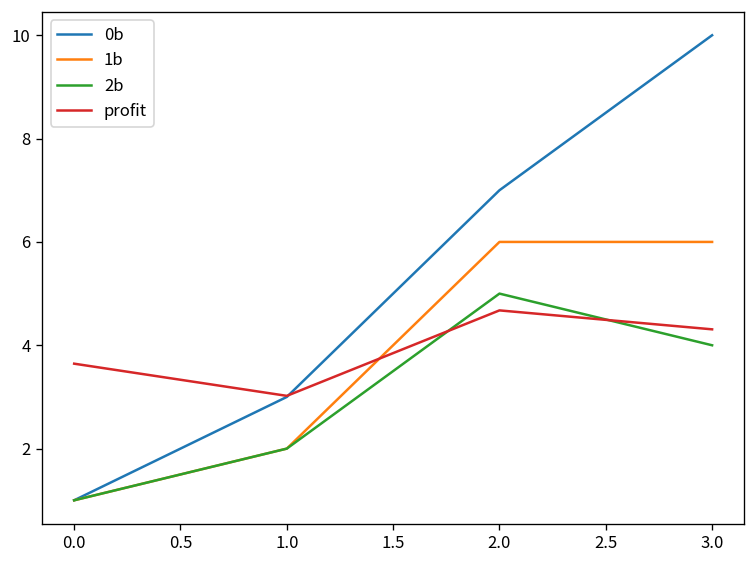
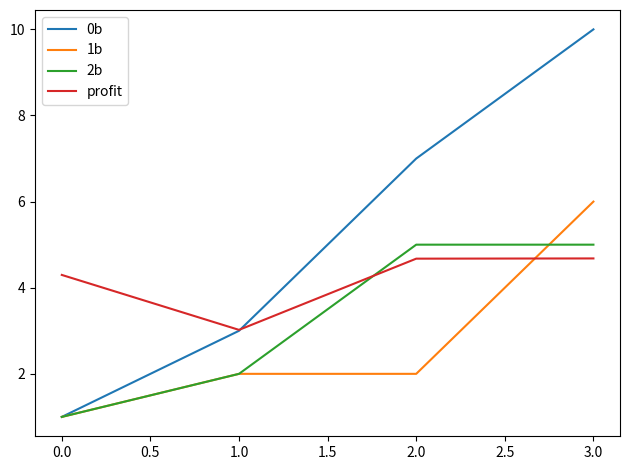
profit, 0.0: 3.6 -> 4.3
1b, 2.0: 6 -> 2
2b, 3.0: 4 -> 5
profit, 3.0: 4.3 -> 4.7
